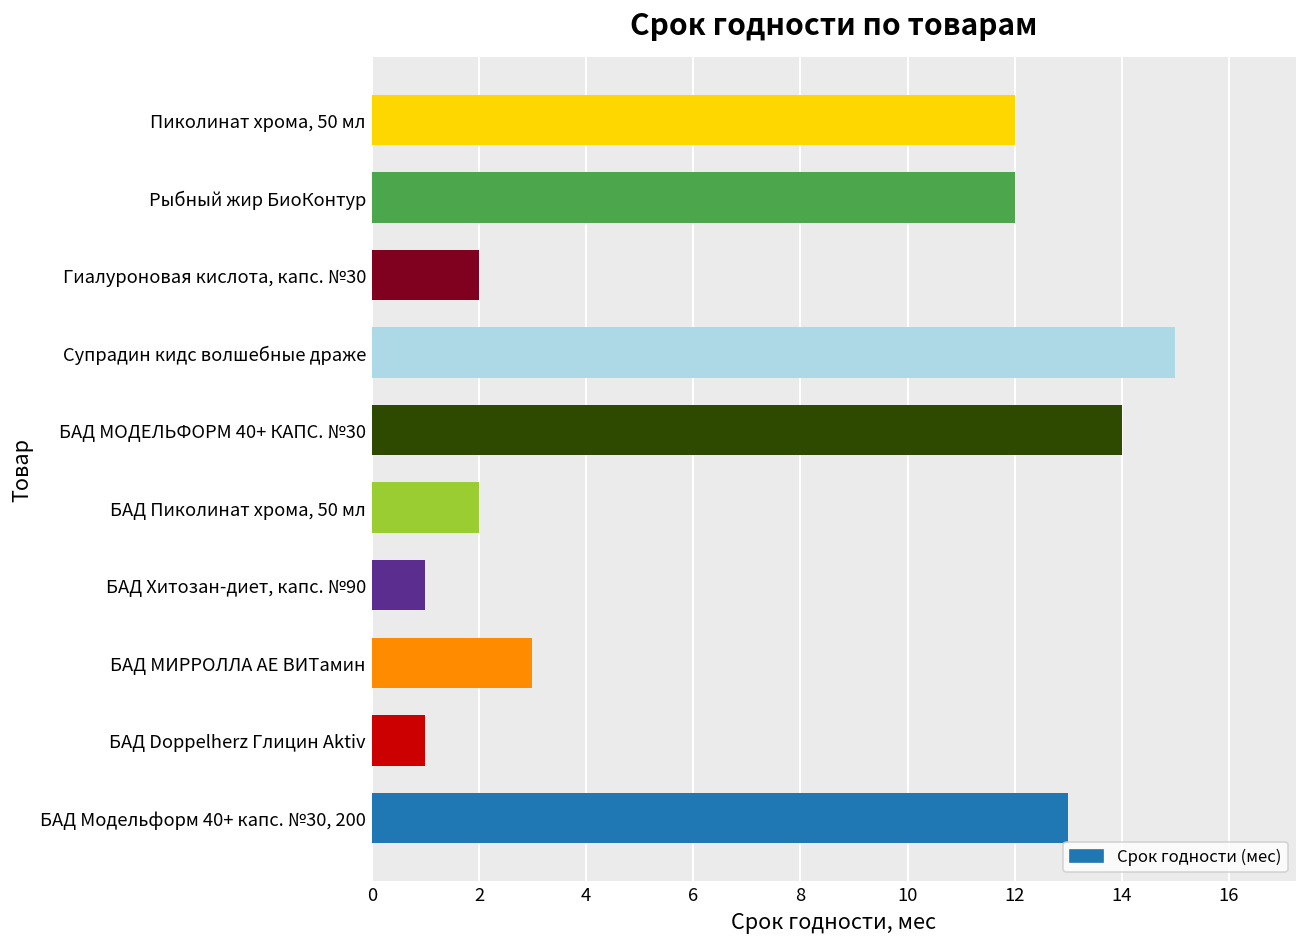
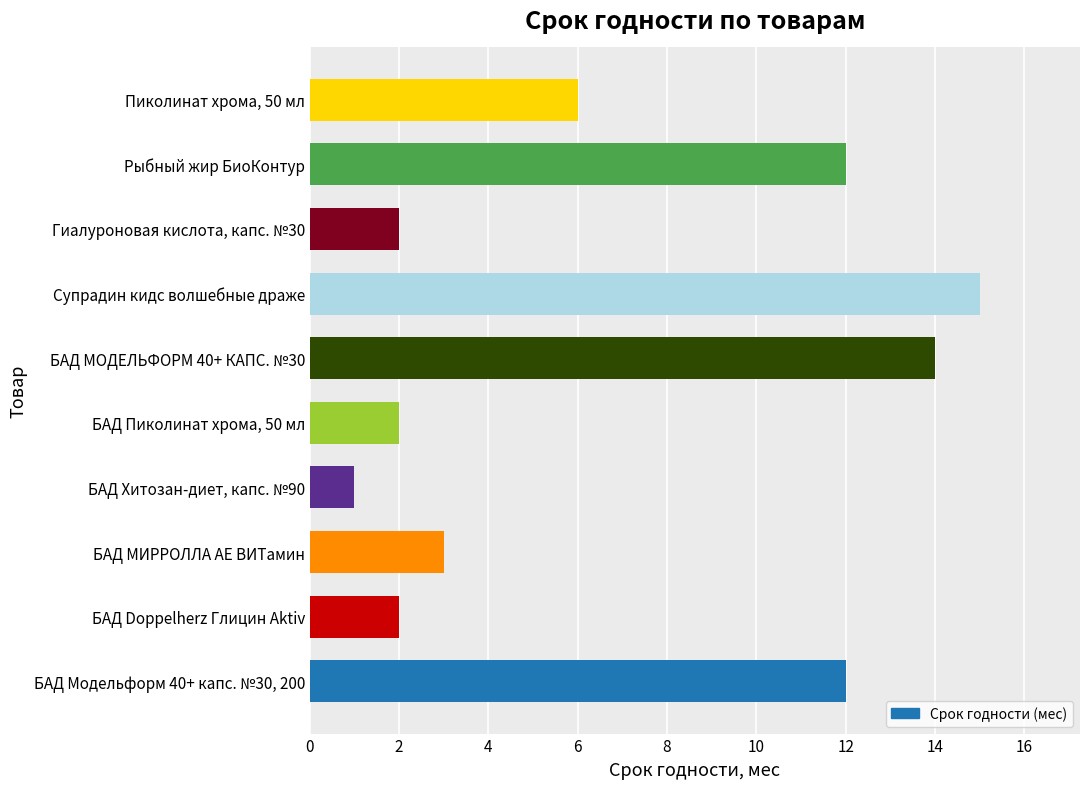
Пиколинат хрома, 50 мл: 12 -> 6
БАД Doppelherz Глицин Aktiv: 1 -> 2
БАД Модельформ 40+ капс. №30, 200: 13 -> 12
